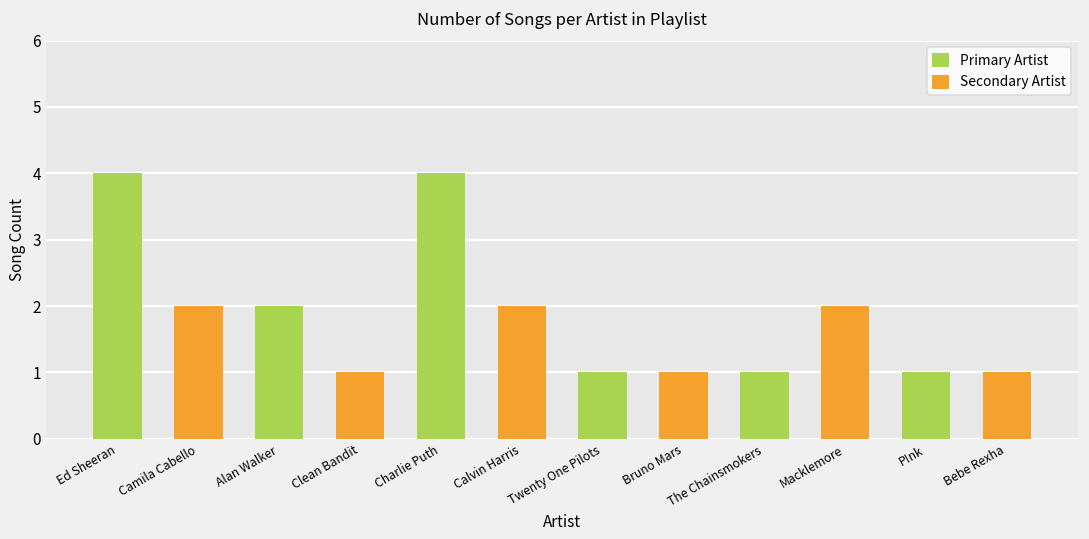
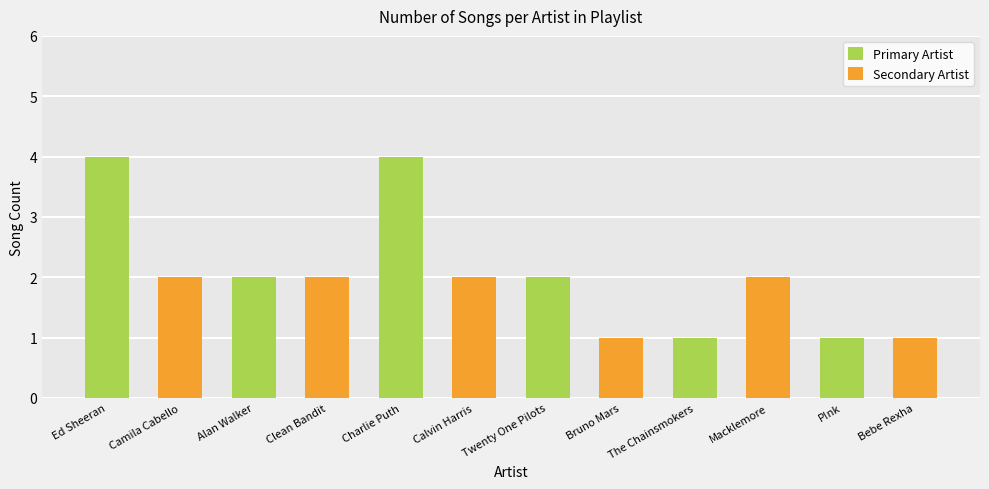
Clean Bandit: 1 -> 2
Twenty One Pilots: 1 -> 2
